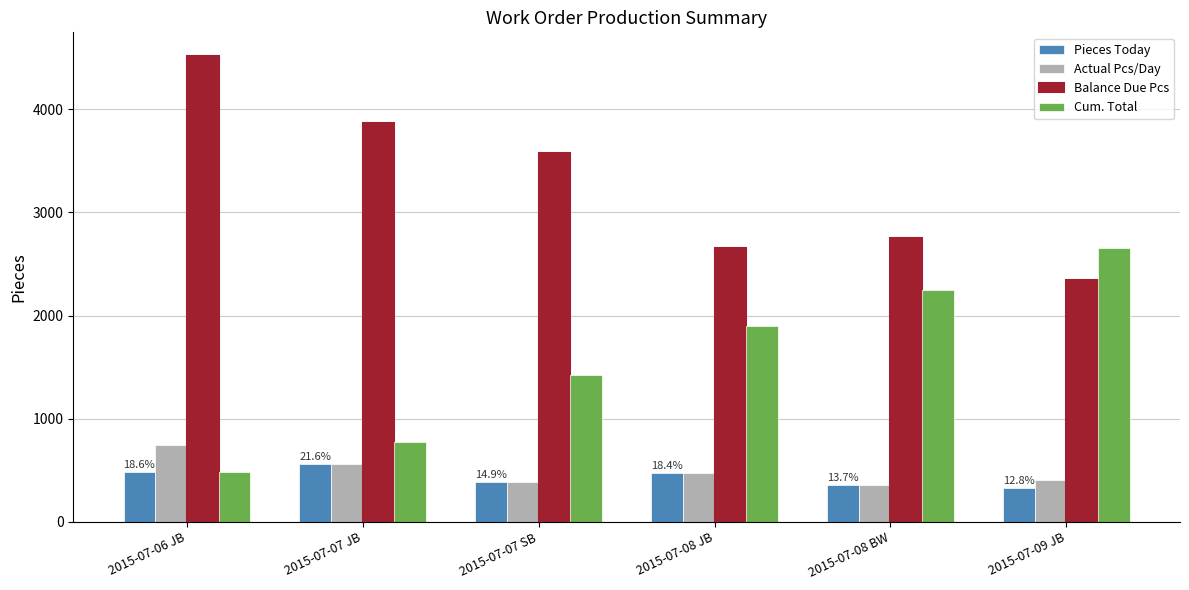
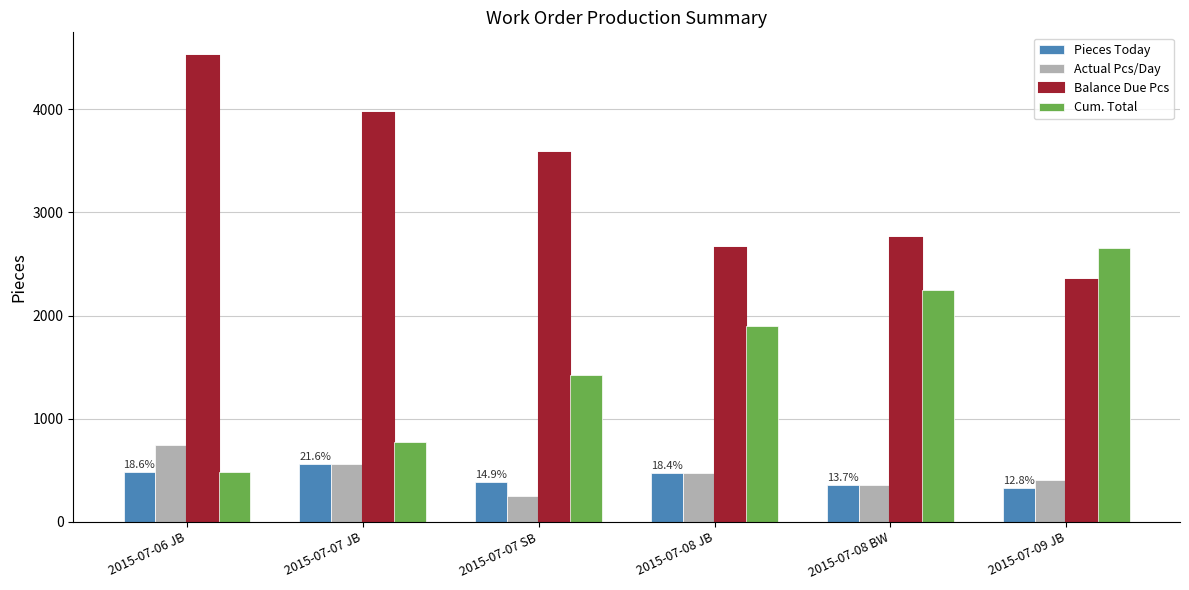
Balance Due Pcs, 2015-07-07 JB: 3870 -> 3960
Actual Pcs/Day, 2015-07-07 SB: 380 -> 260
